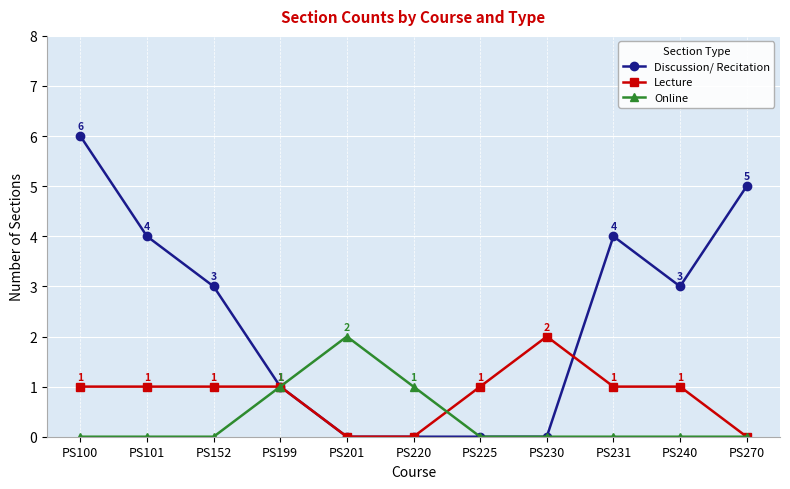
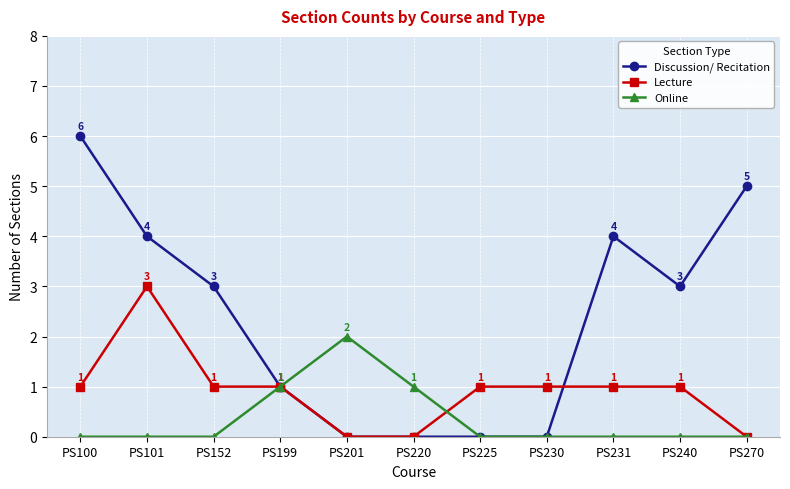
Lecture, PS101: 1 -> 3
Lecture, PS230: 2 -> 1
